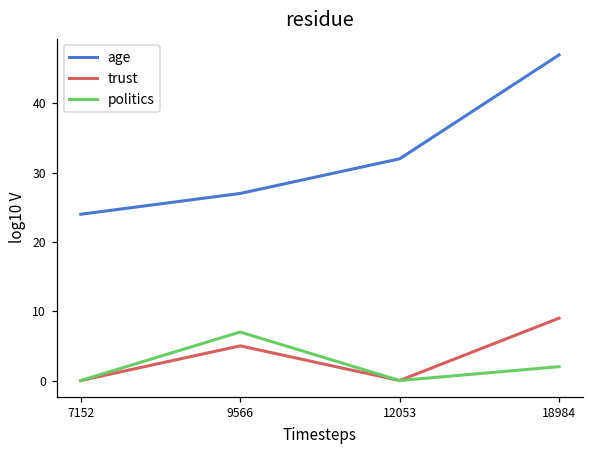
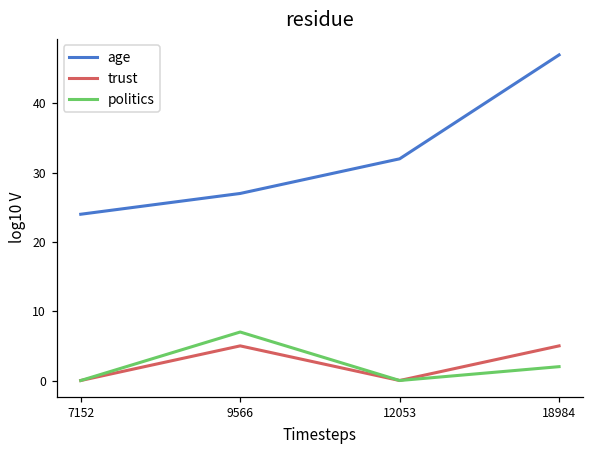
trust, 18984: 9 -> 5
